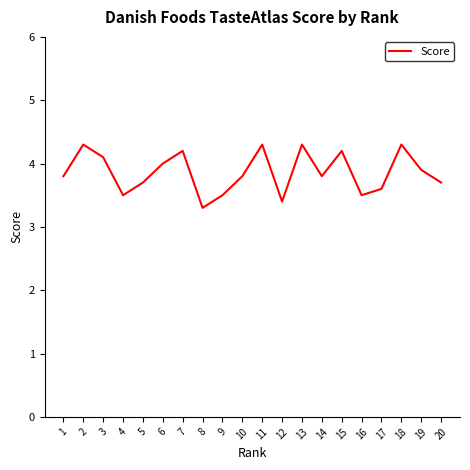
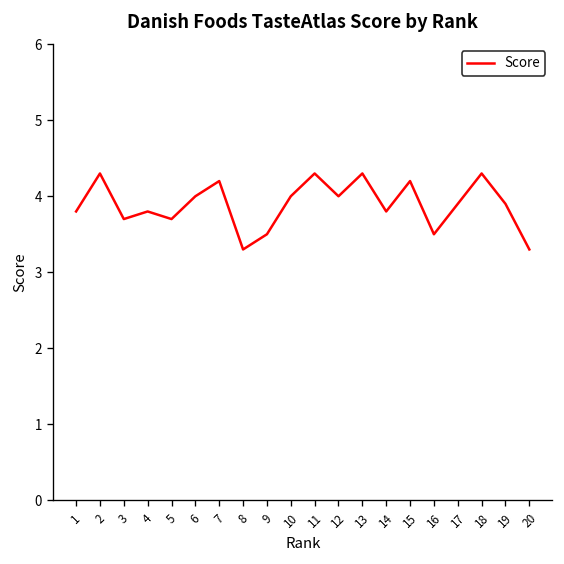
3: 4.1 -> 3.7
4: 3.5 -> 3.8
10: 3.8 -> 4.0
12: 3.4 -> 4.0
17: 3.6 -> 3.9
20: 3.7 -> 3.3
